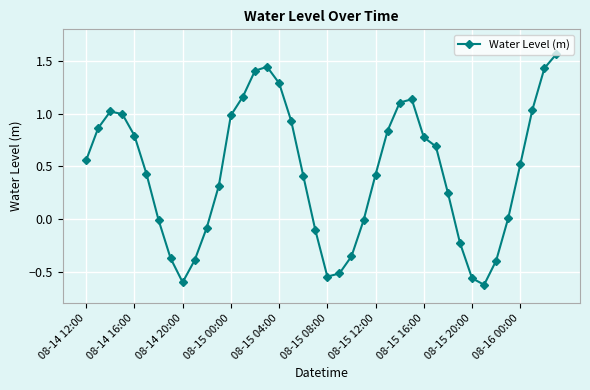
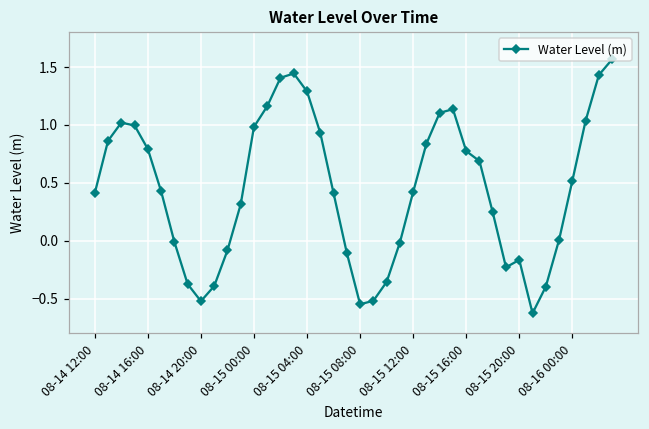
08-14 12:00: 0.56 -> 0.41
08-14 20:00: -0.60 -> -0.52
08-15 20:00: -0.56 -> -0.17
